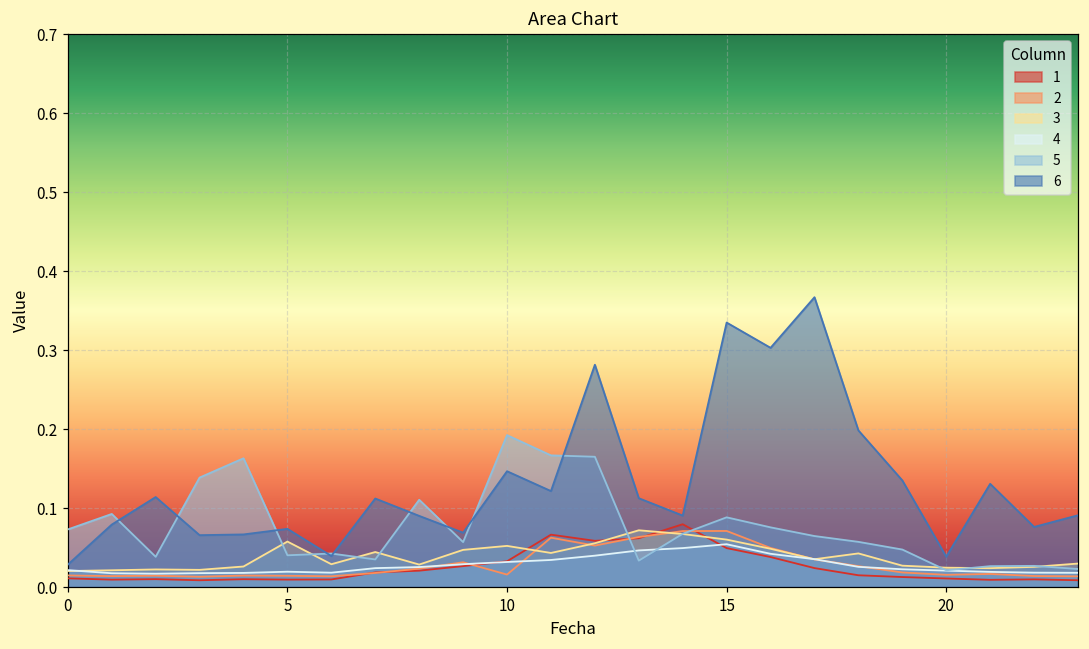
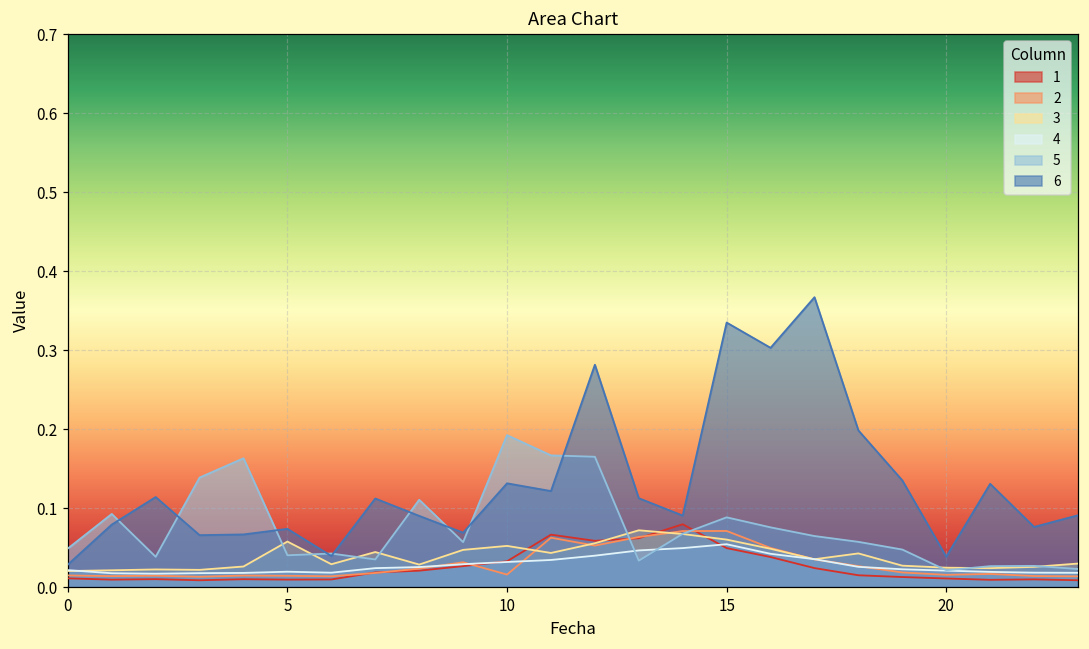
5, 0: 0.07 -> 0.05
6, 10: 0.15 -> 0.13
